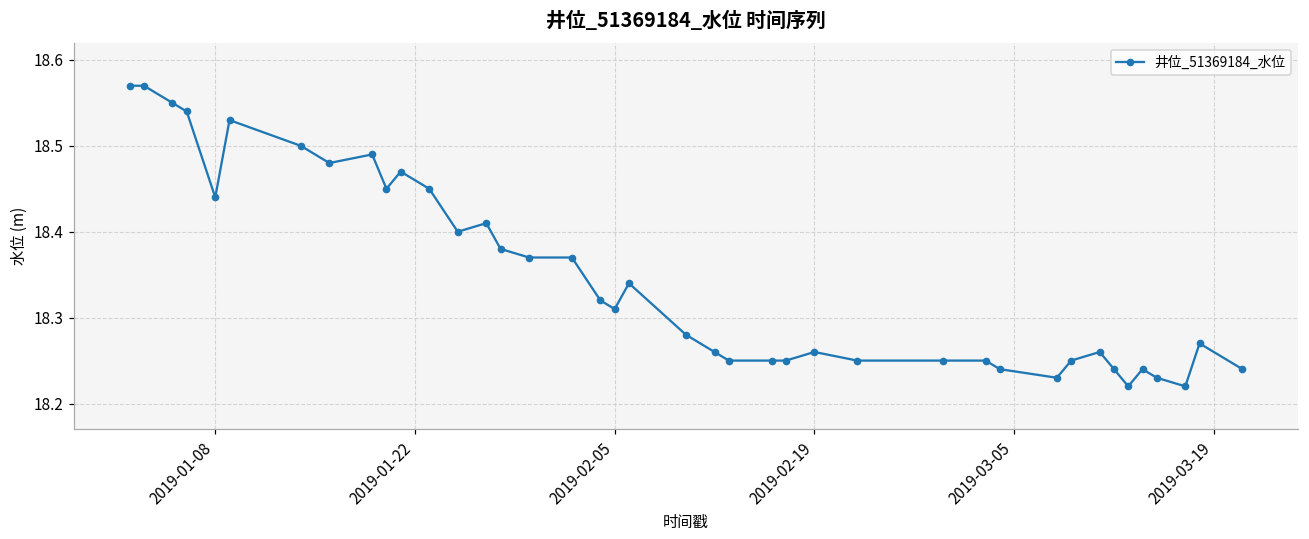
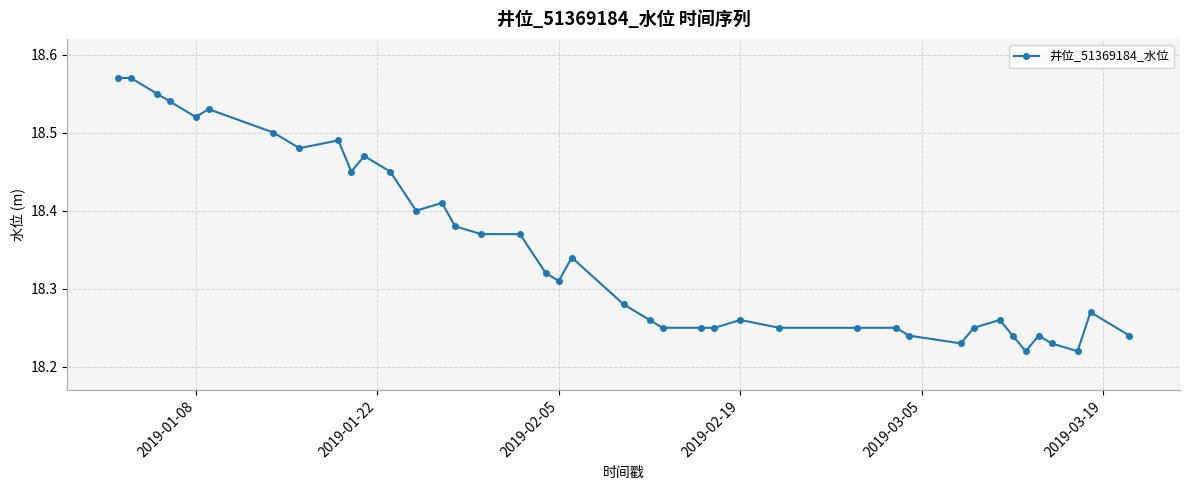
2019-01-08: 18.44 -> 18.52
